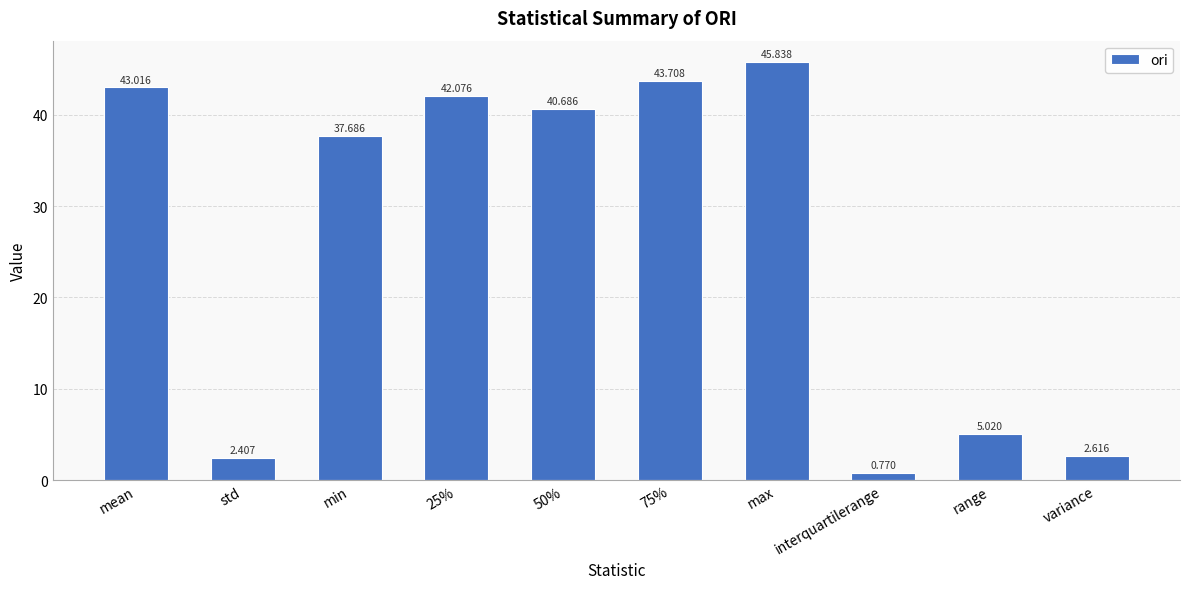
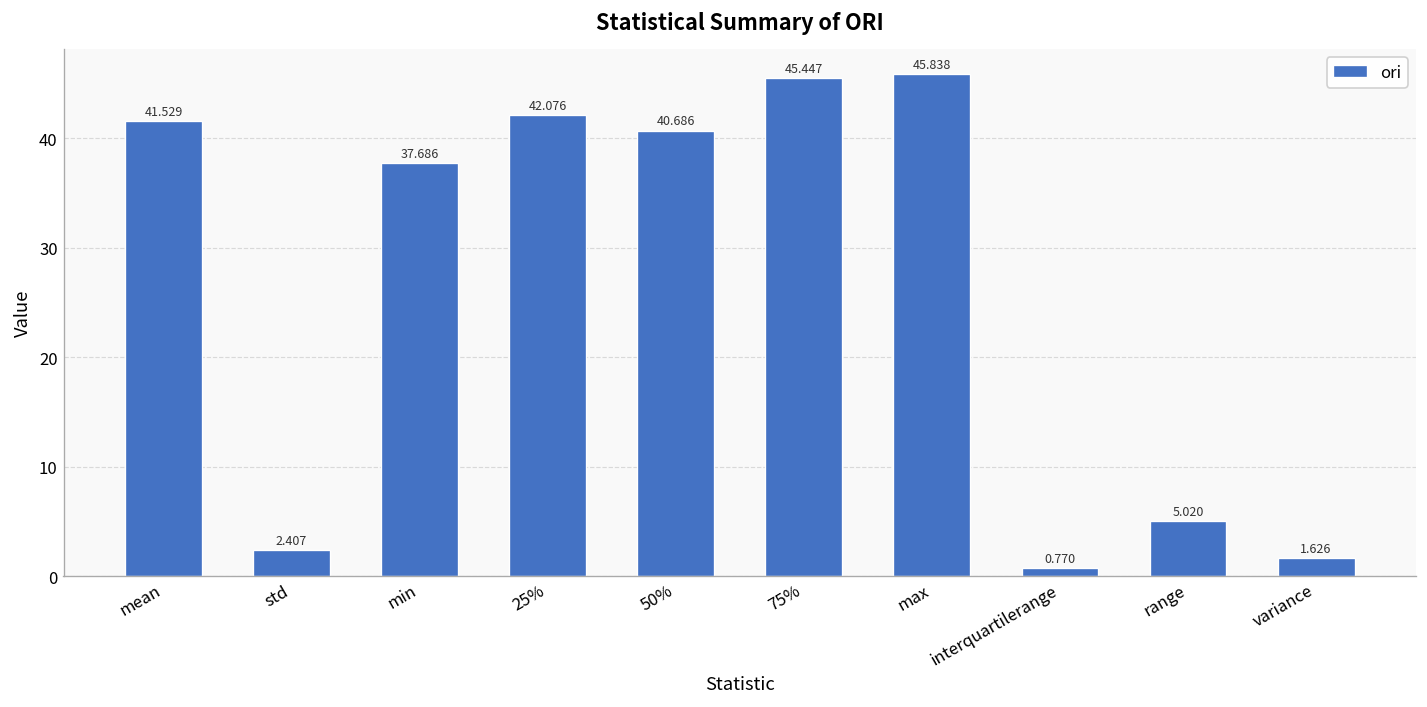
mean: 43.016 -> 41.529
75%: 43.708 -> 45.447
variance: 2.616 -> 1.626
